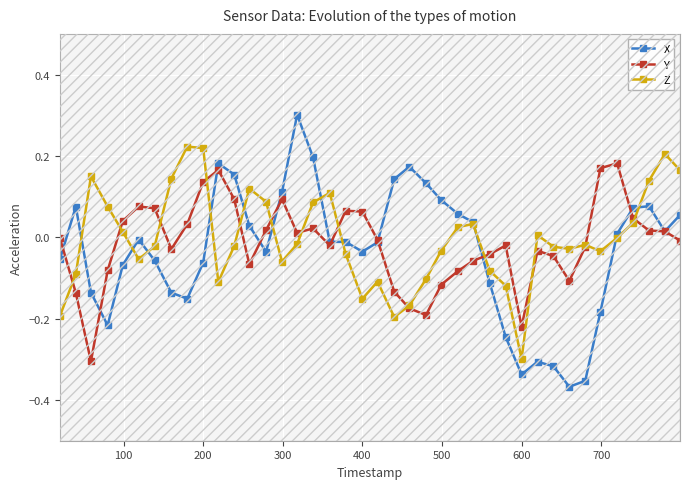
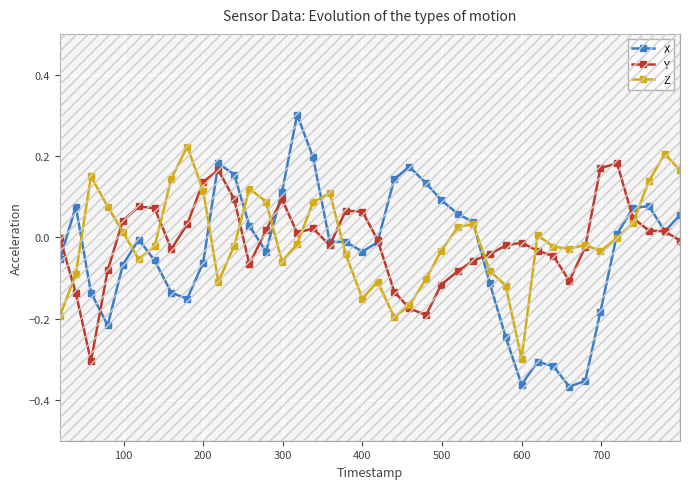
Z, 200: 0.22 -> 0.11
X, 600: -0.34 -> -0.36
Y, 600: -0.22 -> -0.01
